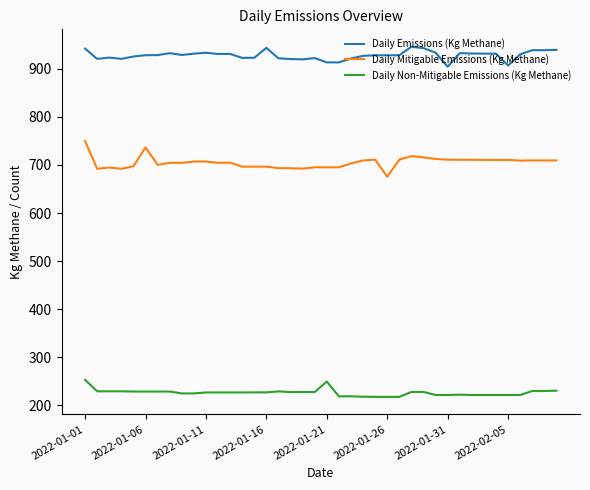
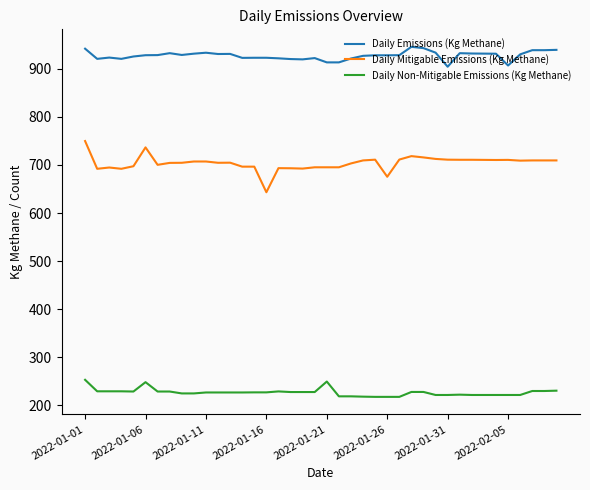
Daily Non-Mitigable Emissions (Kg Methane), 2022-01-06: 230 -> 250
Daily Emissions (Kg Methane), 2022-01-16: 940 -> 920
Daily Mitigable Emissions (Kg Methane), 2022-01-16: 700 -> 640
